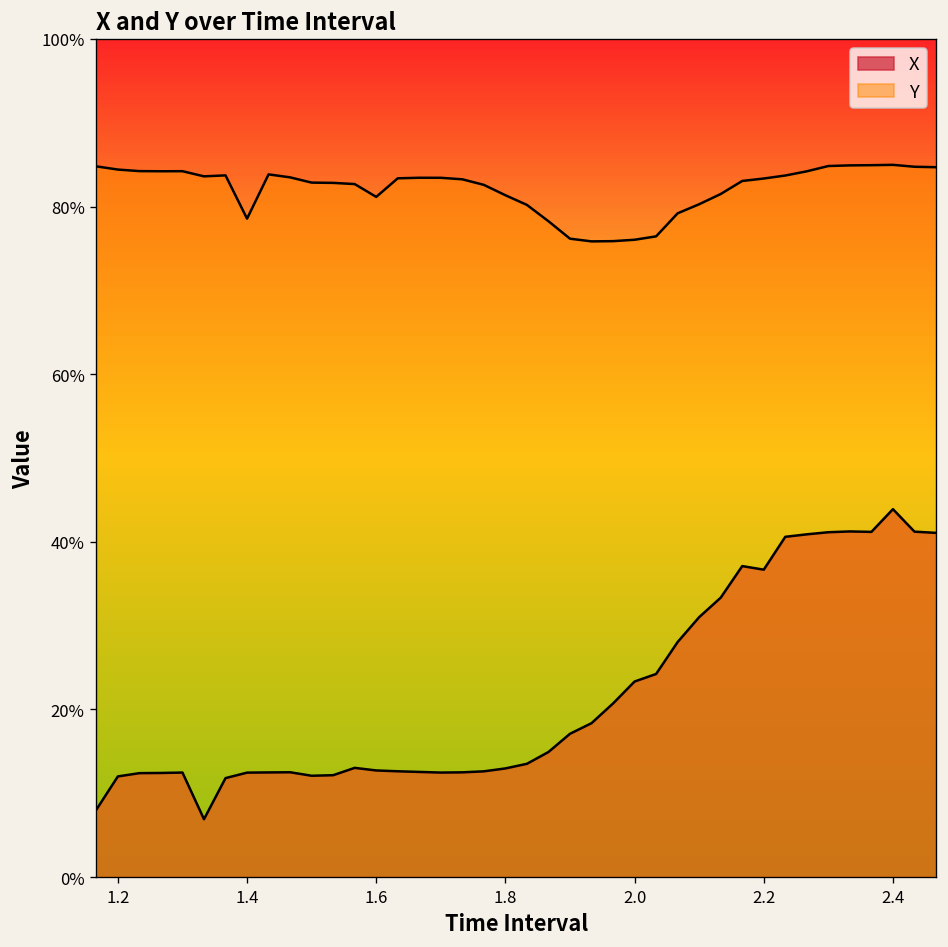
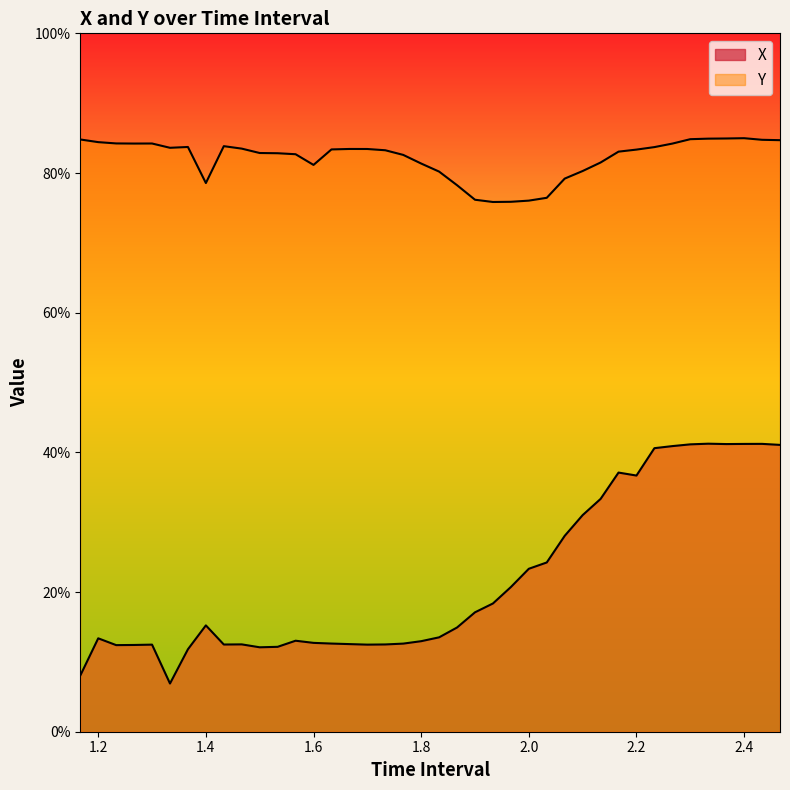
X, 1.2: 12% -> 13%
X, 1.4: 12% -> 15%
X, 2.4: 44% -> 41%
